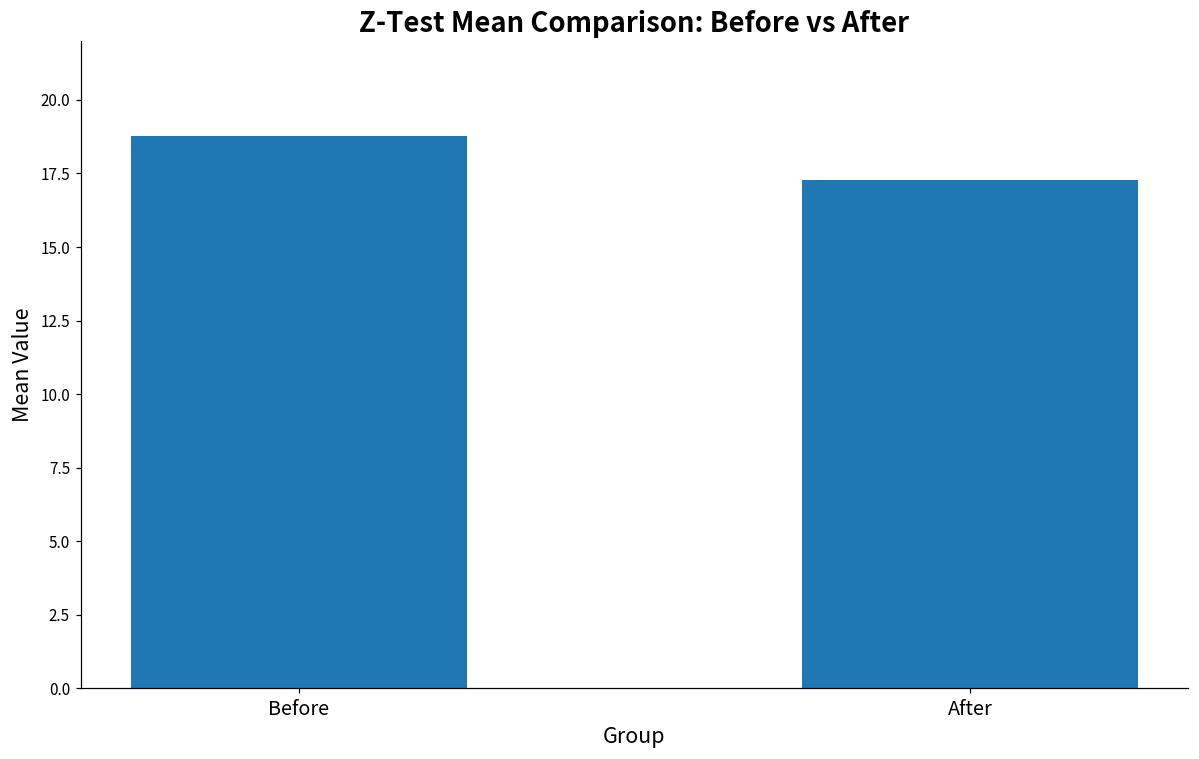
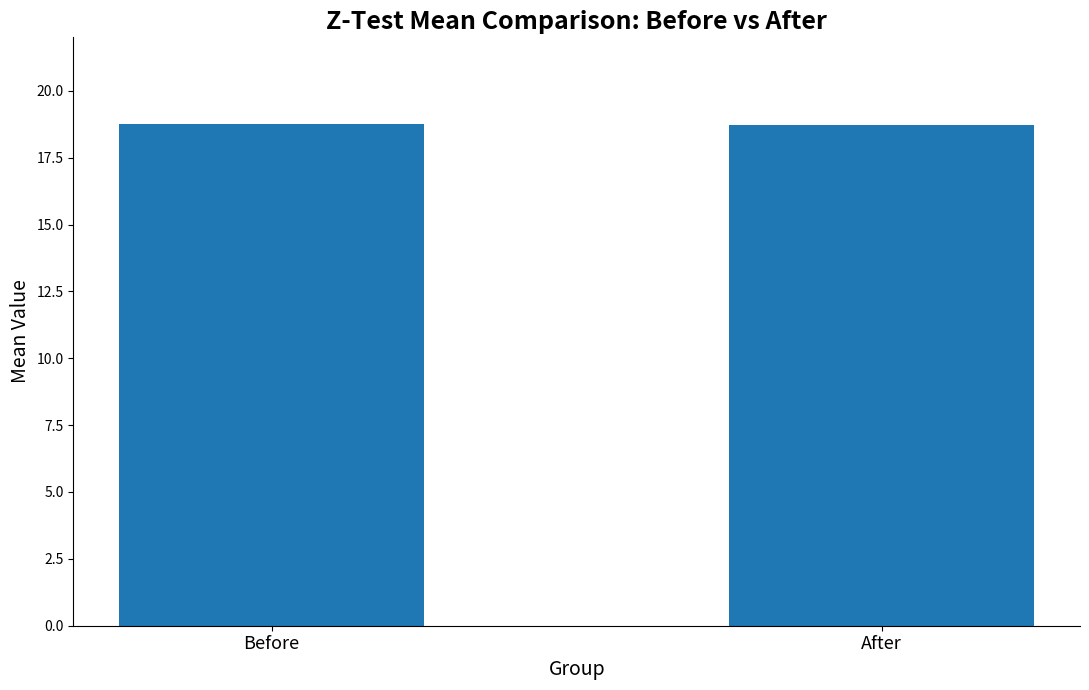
After: 17.3 -> 18.7
